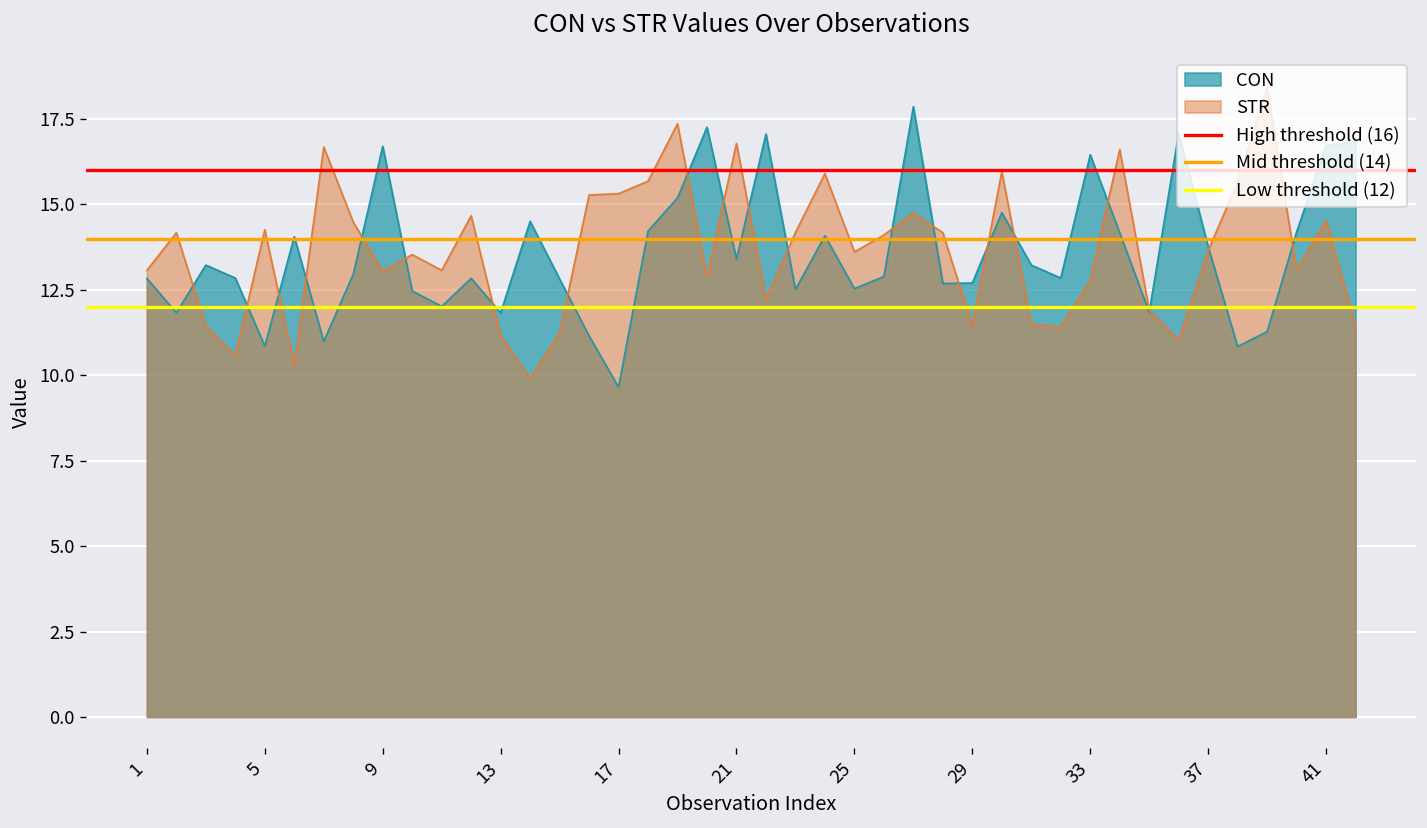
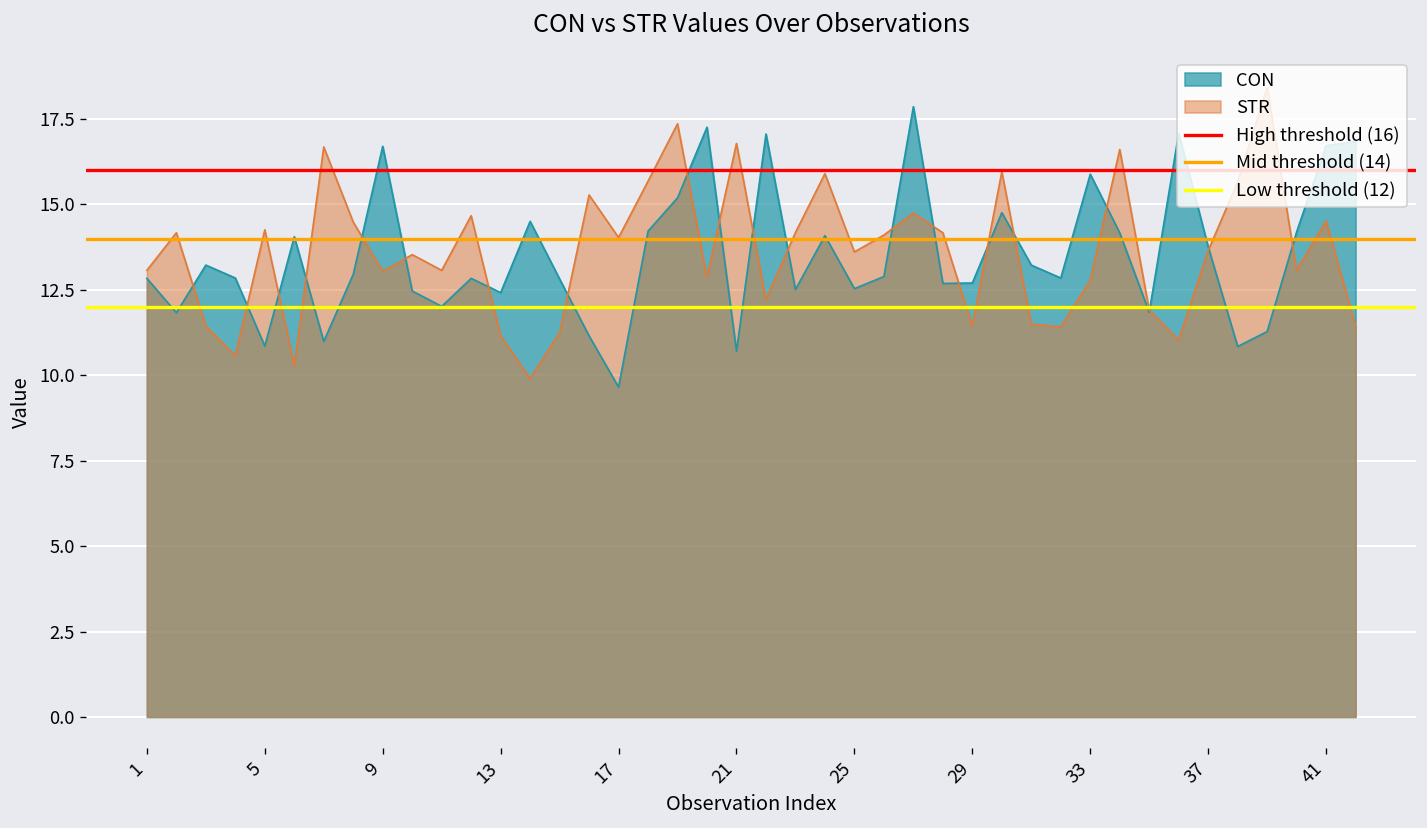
CON, 13: 11.8 -> 12.4
STR, 17: 15.3 -> 14.0
CON, 21: 13.4 -> 10.7
CON, 33: 16.5 -> 15.9
